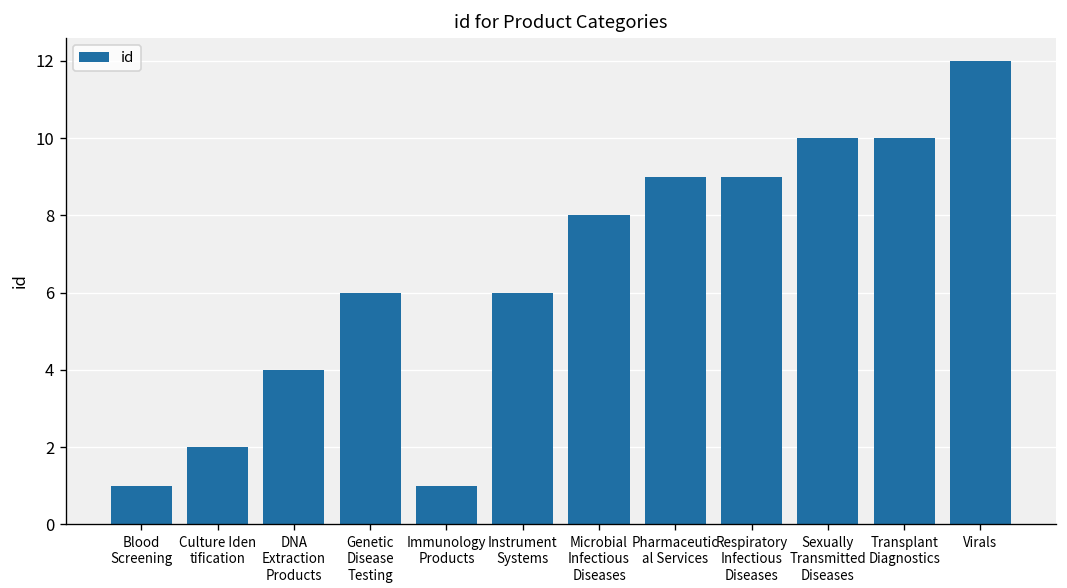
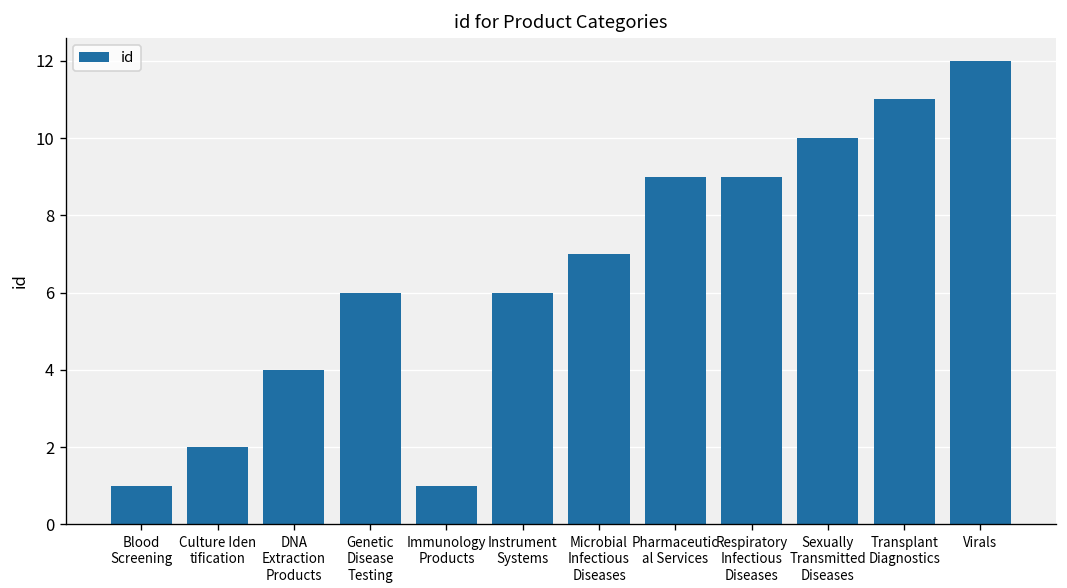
Microbial Infectious Diseases: 8 -> 7
Transplant Diagnostics: 10 -> 11
